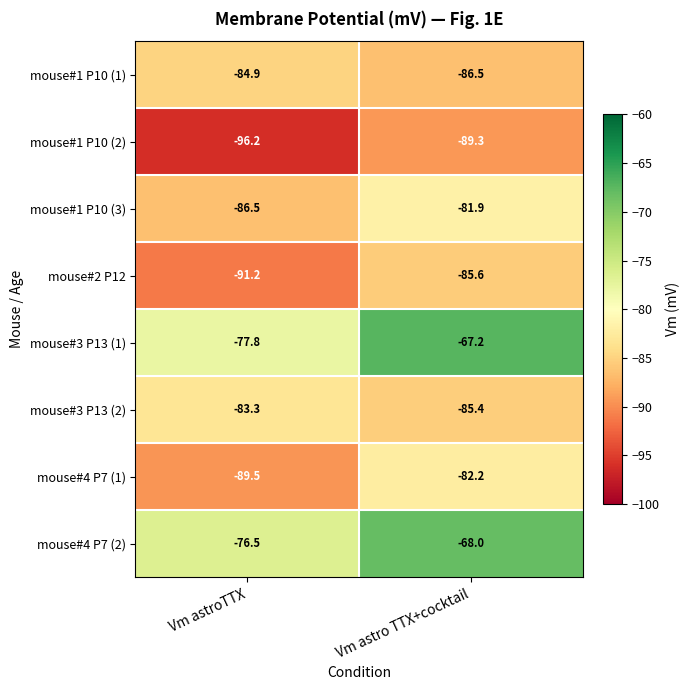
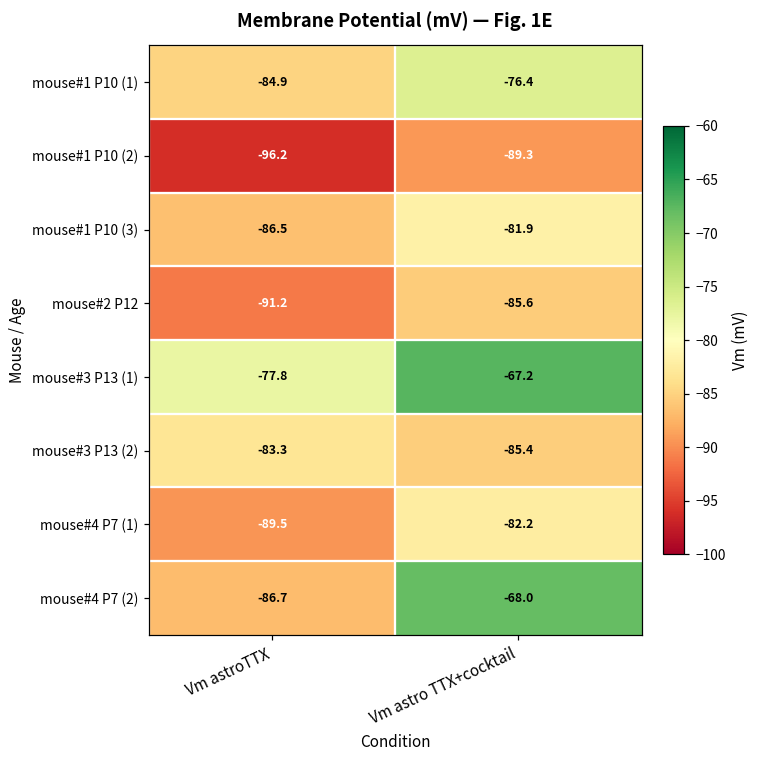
mouse#1 P10 (1), Vm astro TTX+cocktail: -86.5 -> -76.4
mouse#4 P7 (2), Vm astroTTX: -76.5 -> -86.7
